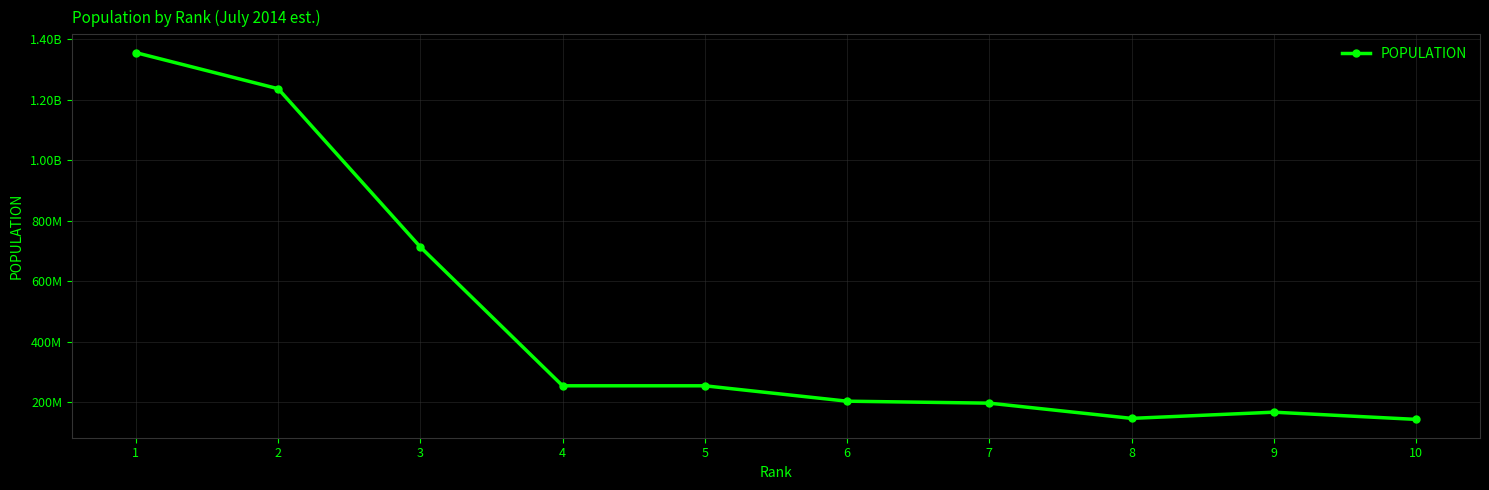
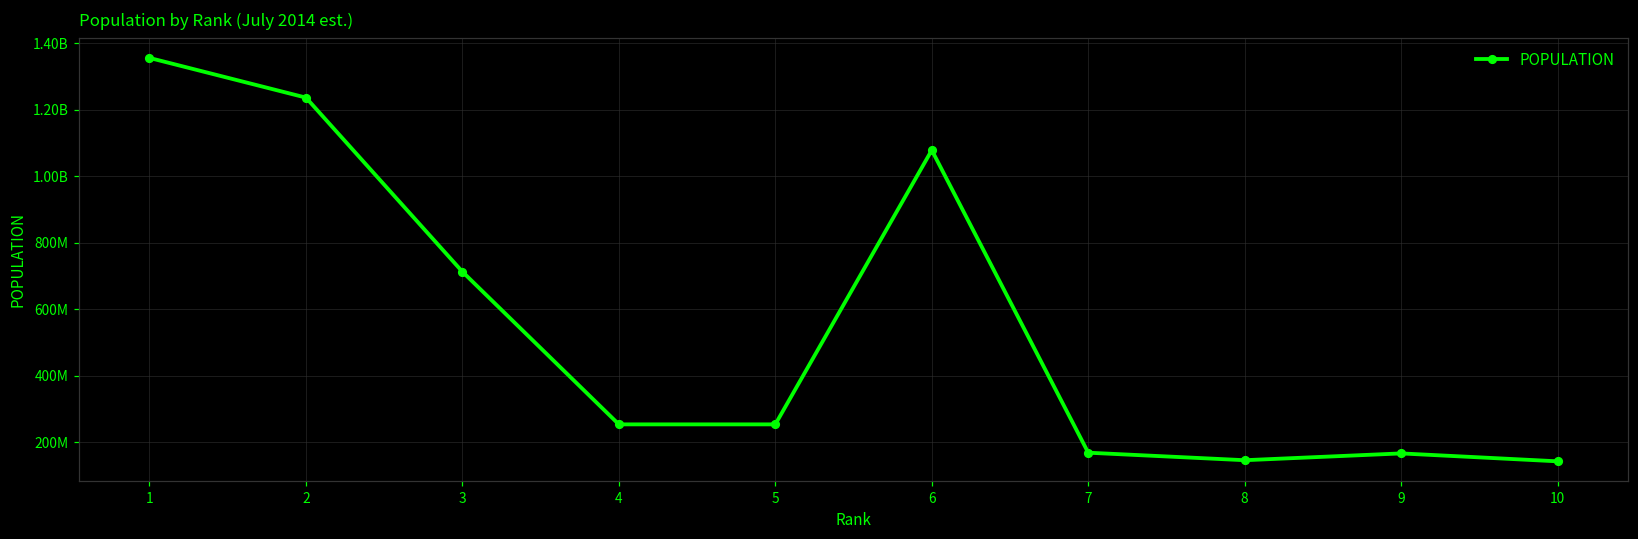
6: 200000000 -> 1080000000
7: 200000000 -> 170000000
